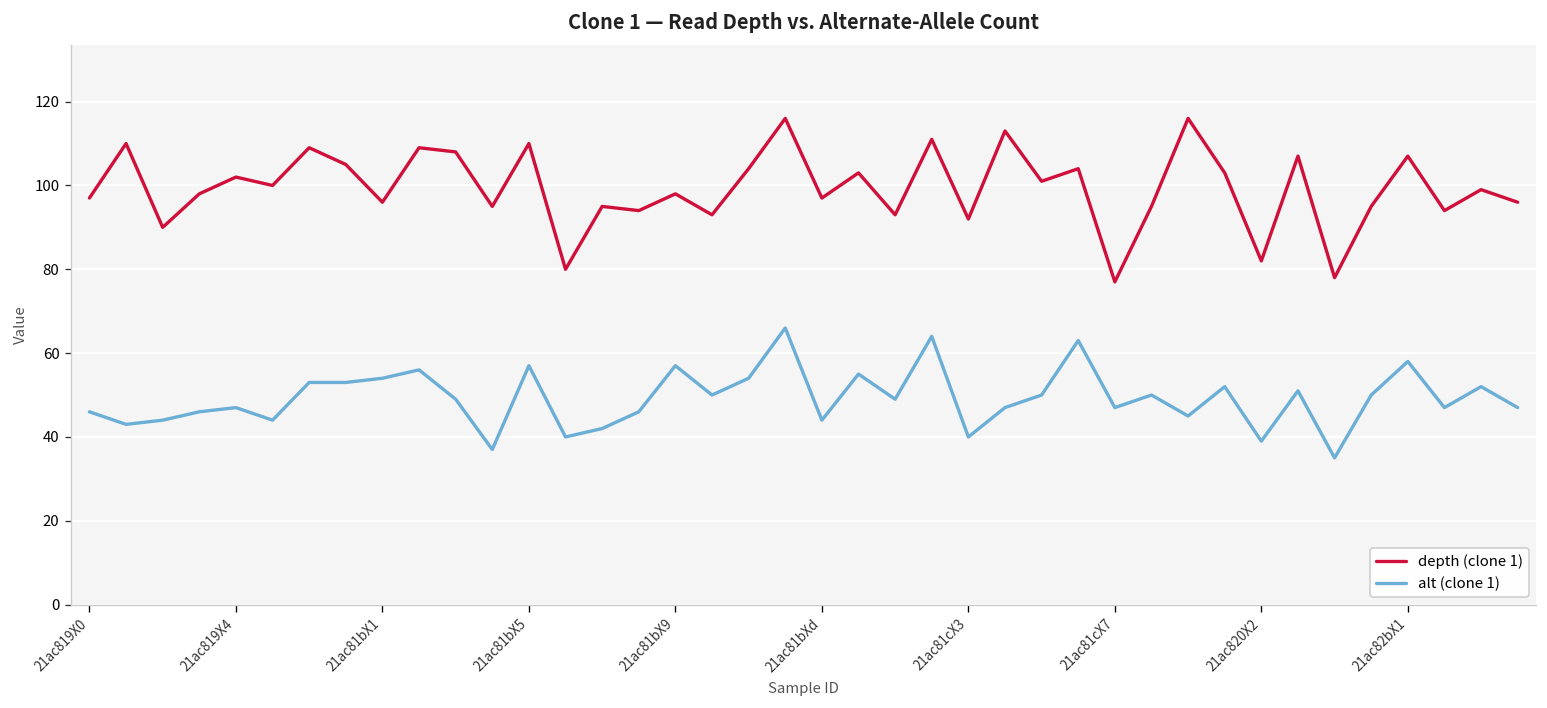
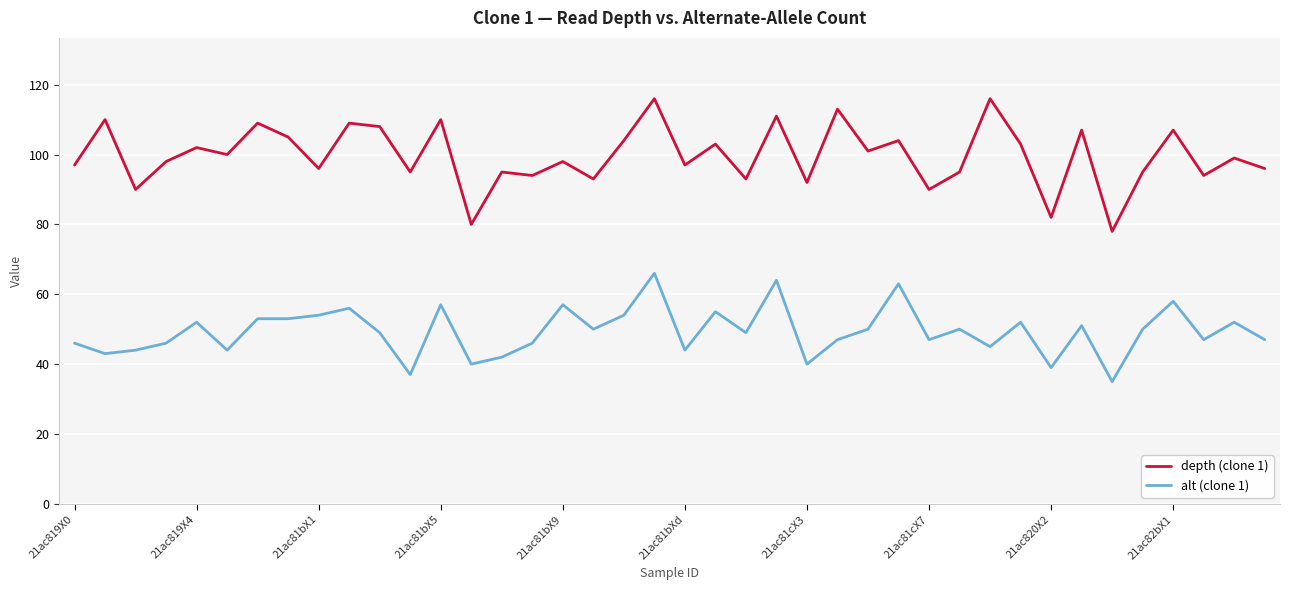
alt (clone 1), 21ac819X4: 47 -> 52
depth (clone 1), 21ac81cX7: 77 -> 90
